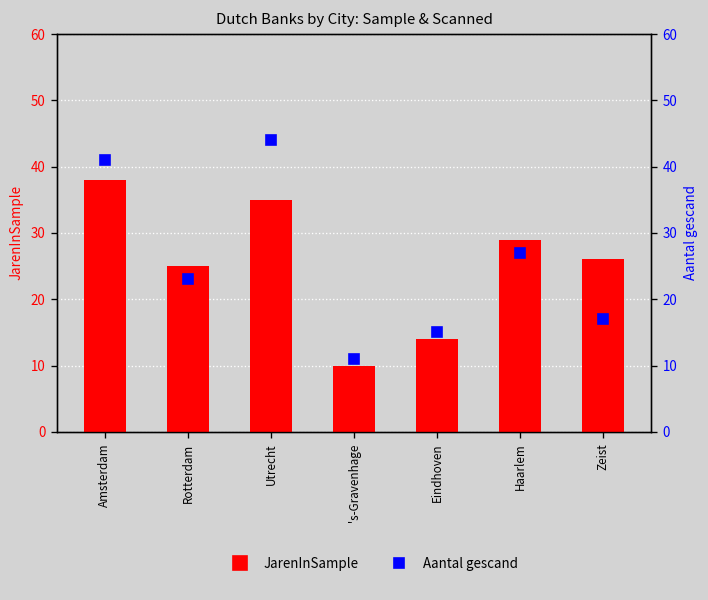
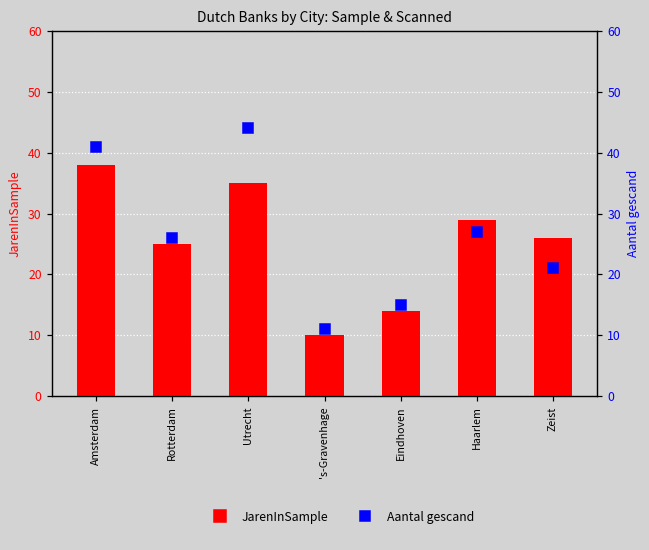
Aantal gescand, Rotterdam: 23 -> 26
Aantal gescand, Zeist: 17 -> 21
